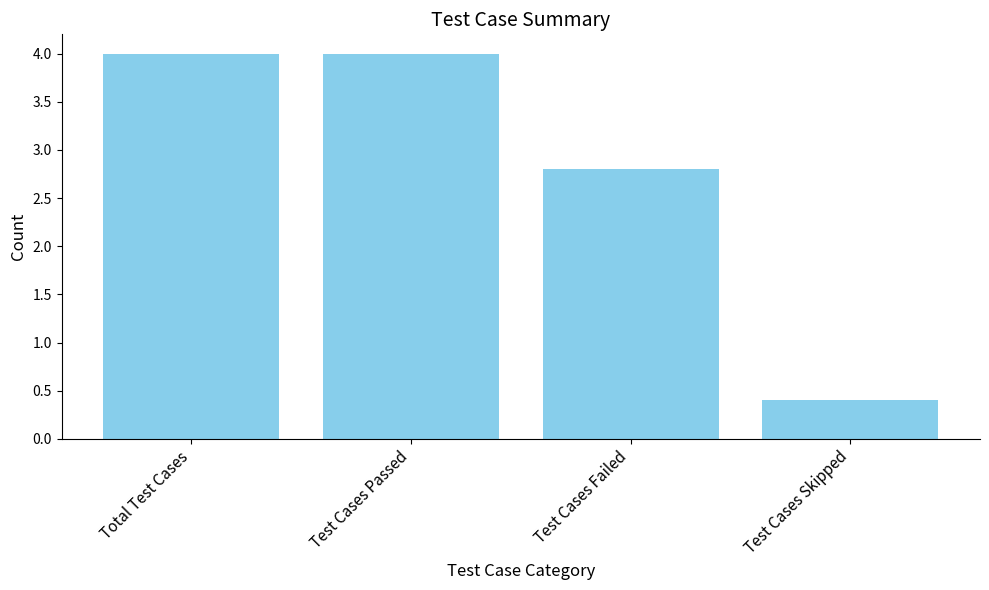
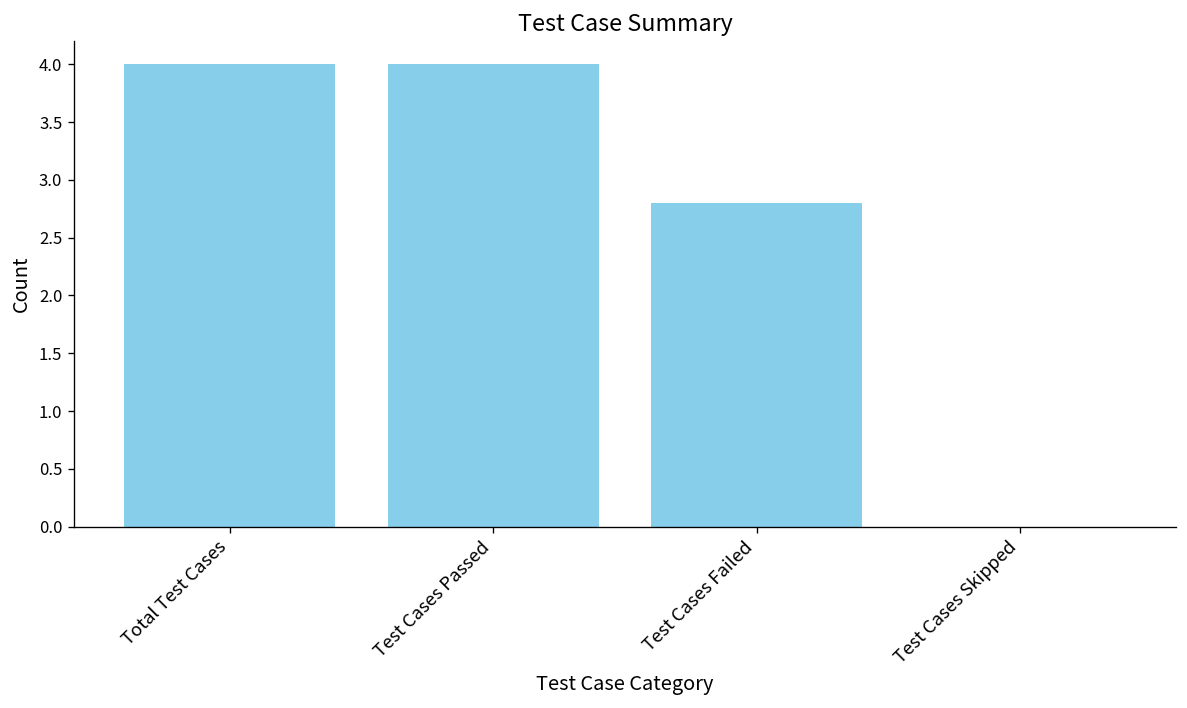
Test Cases Skipped: 0.4 -> 0.0
